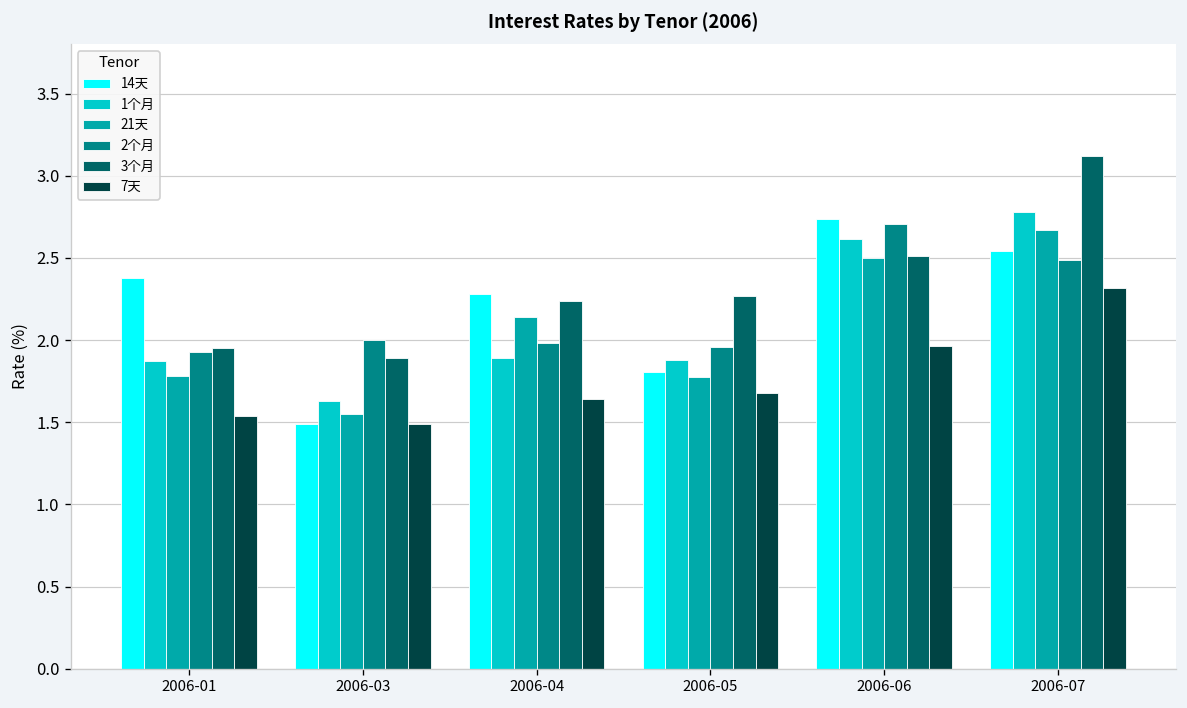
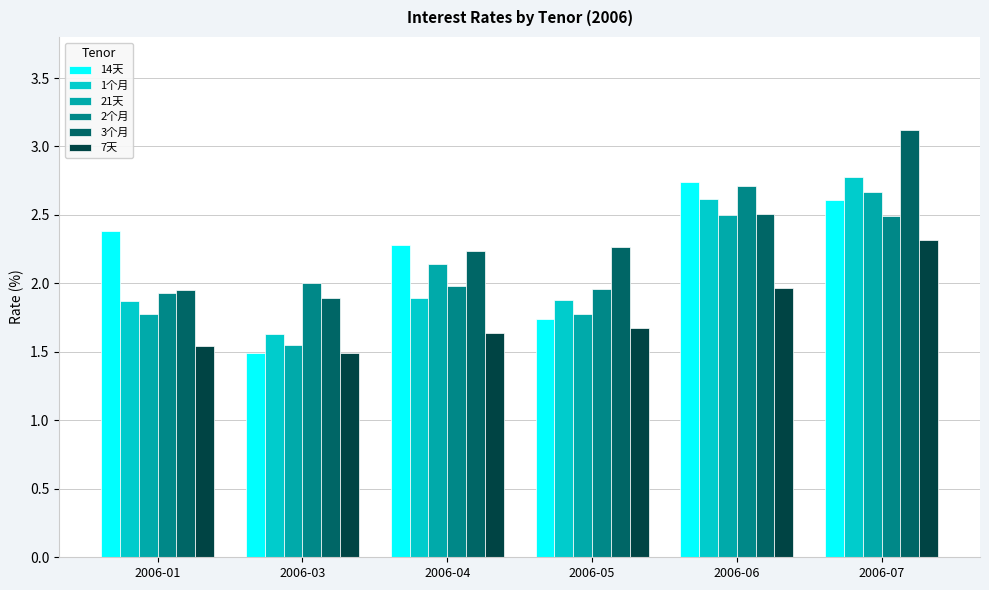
14天, 2006-05: 1.81 -> 1.74
14天, 2006-07: 2.54 -> 2.61
